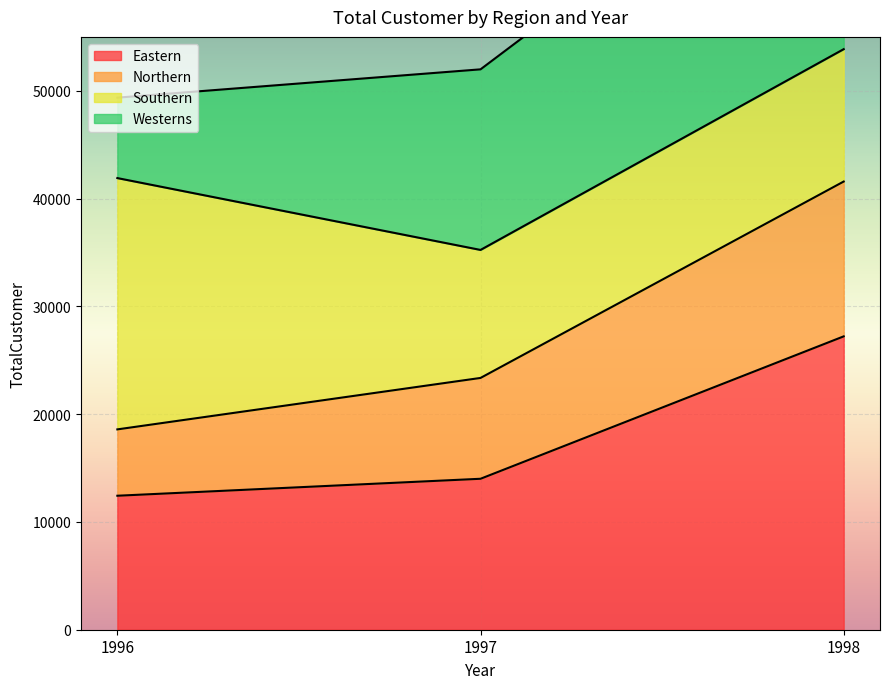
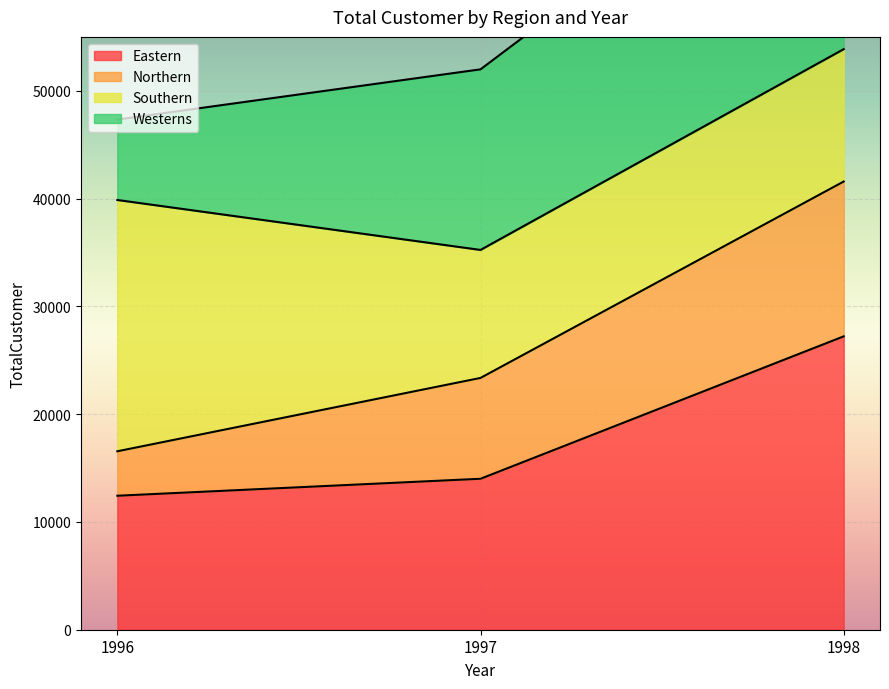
Northern, 1996: 6200 -> 4100
